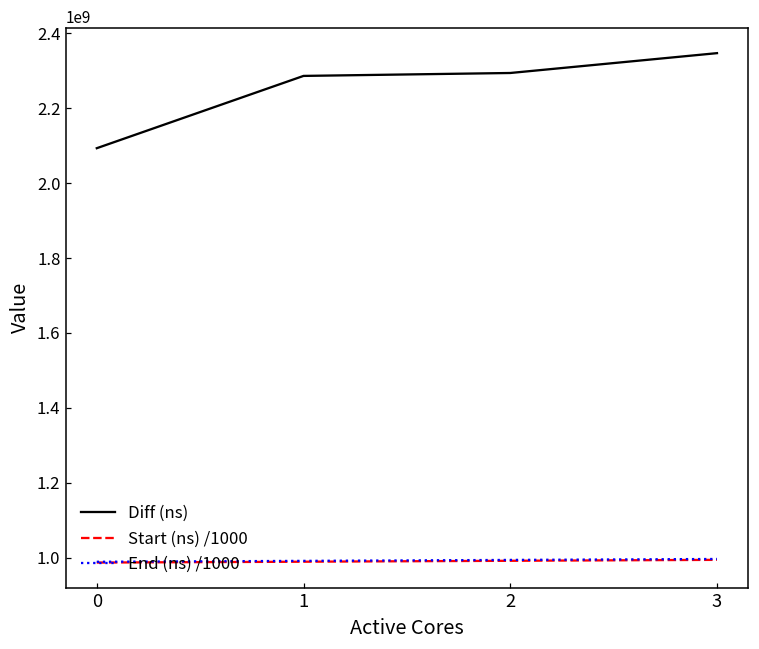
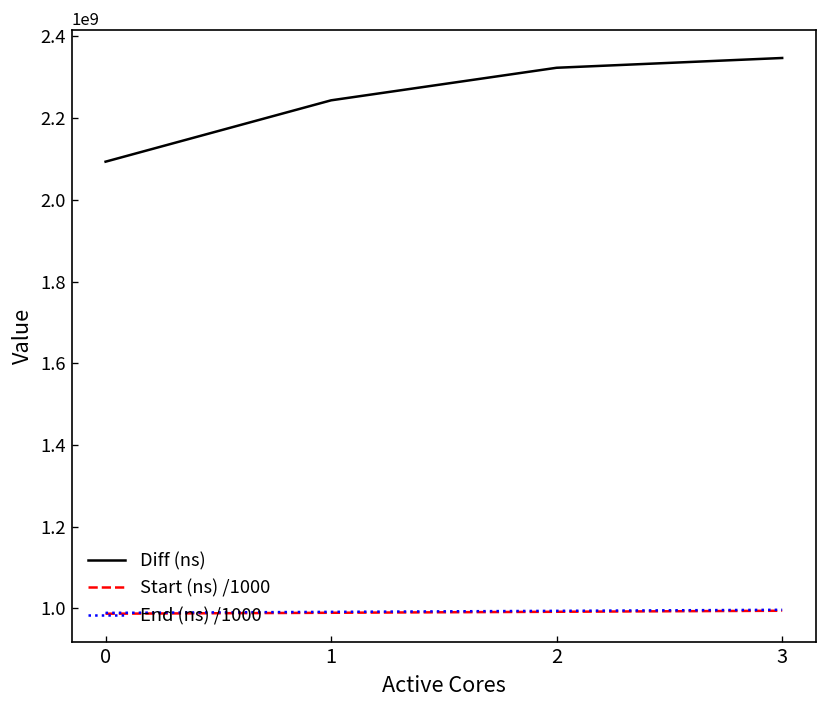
Diff (ns), 1: 2290000000 -> 2240000000
Diff (ns), 2: 2290000000 -> 2320000000
